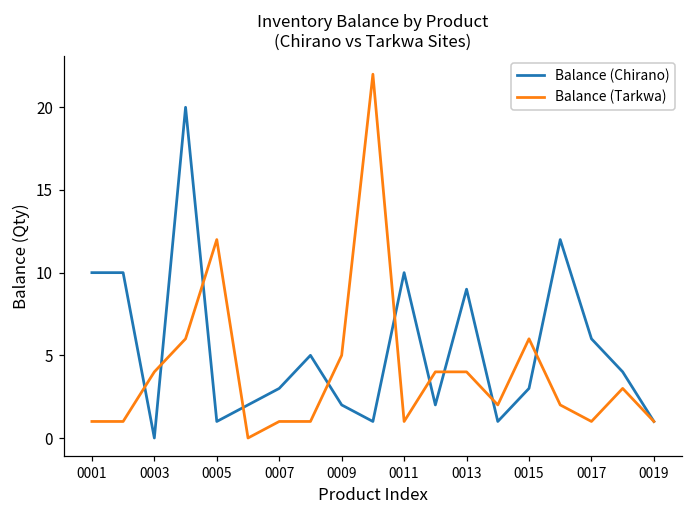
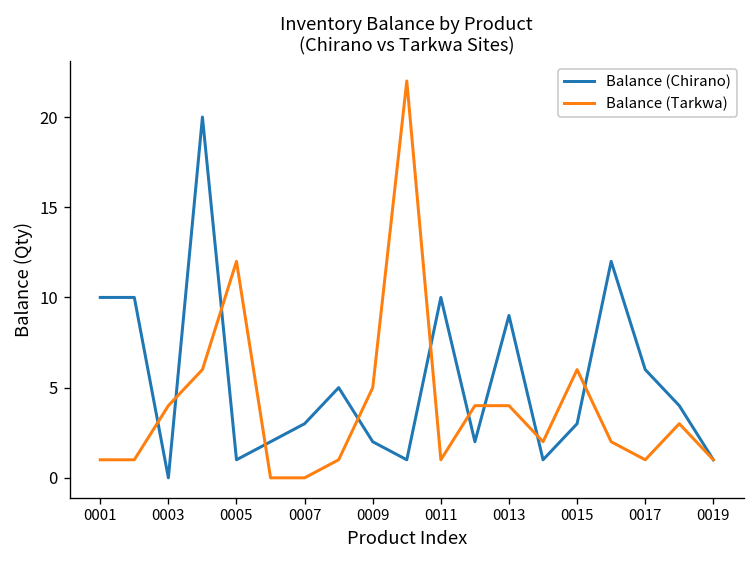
Balance (Tarkwa), 0007: 1 -> 0
